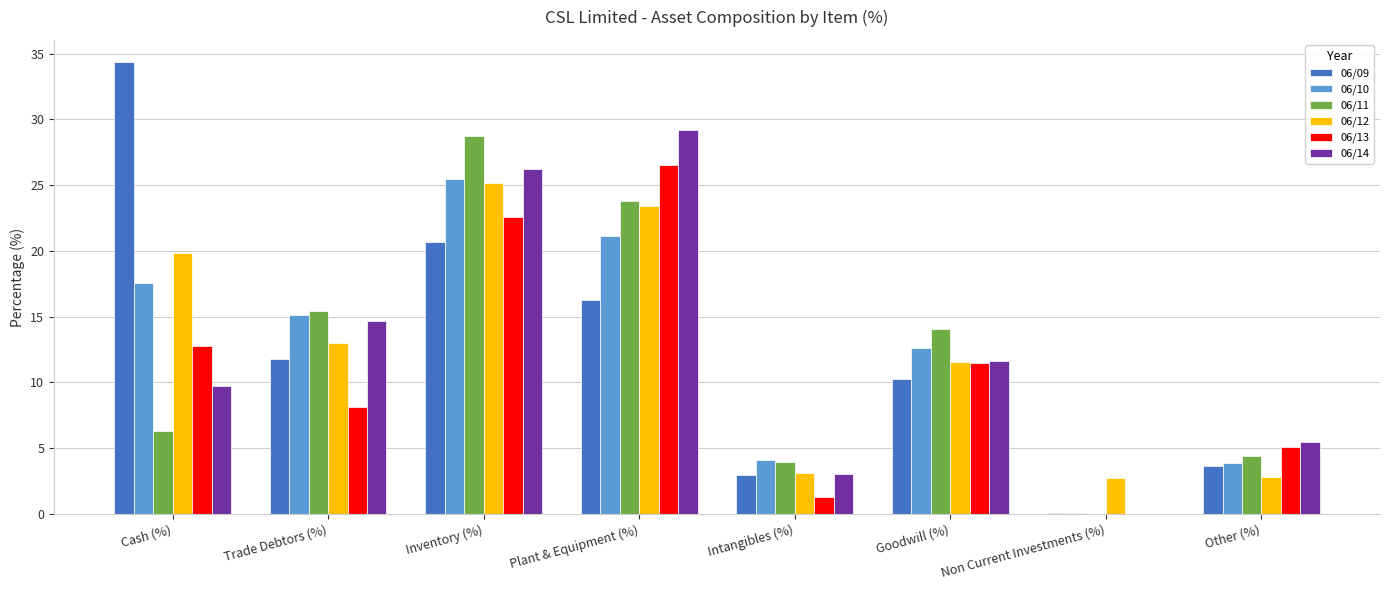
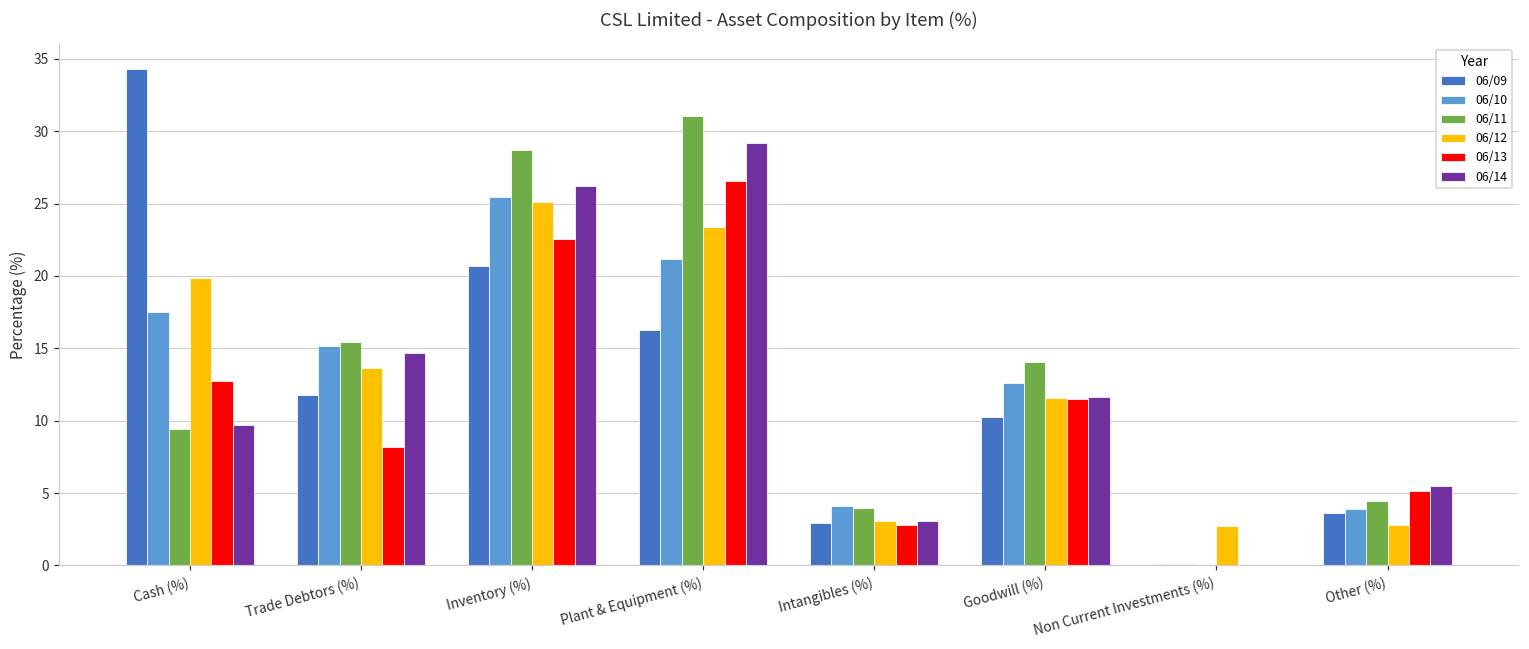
06/11, Cash (%): 6.3 -> 9.5
06/12, Trade Debtors (%): 13.0 -> 13.6
06/11, Plant & Equipment (%): 23.8 -> 31.1
06/13, Intangibles (%): 1.3 -> 2.8
